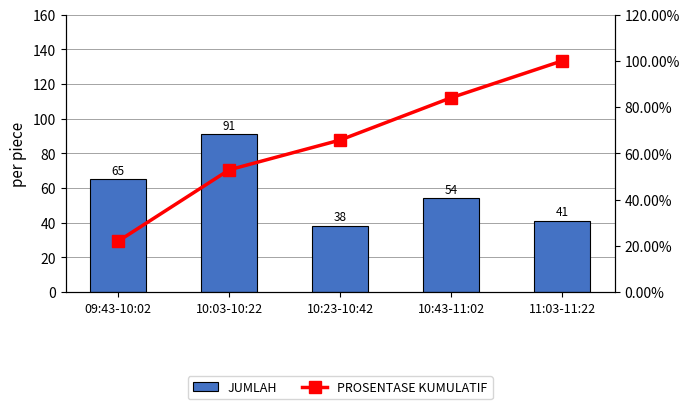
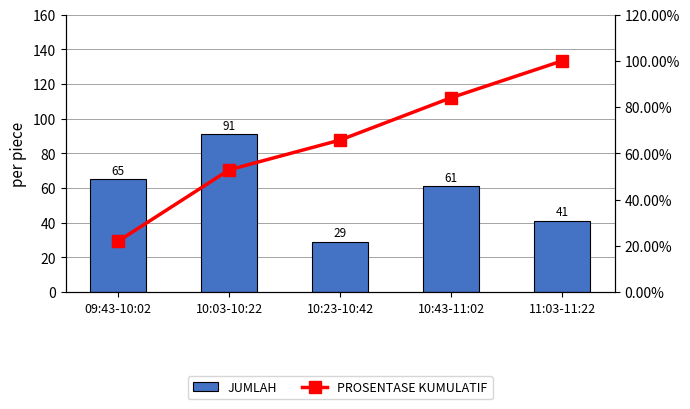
JUMLAH, 10:23-10:42: 38 -> 29
JUMLAH, 10:43-11:02: 54 -> 61
